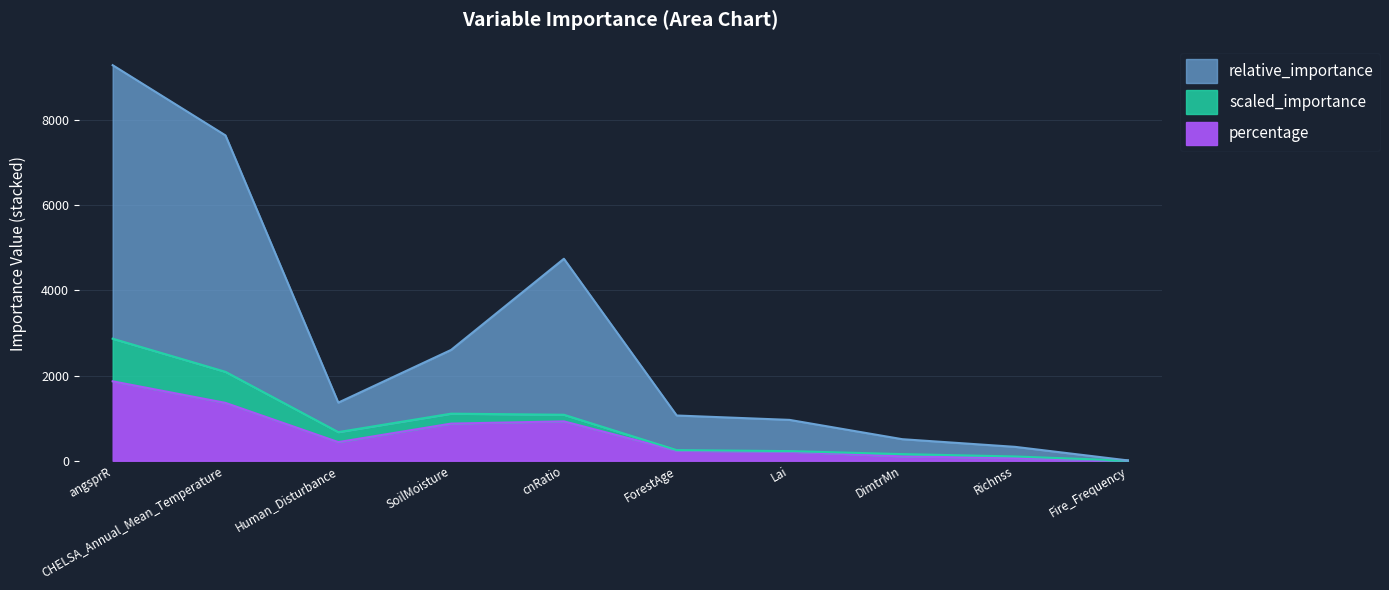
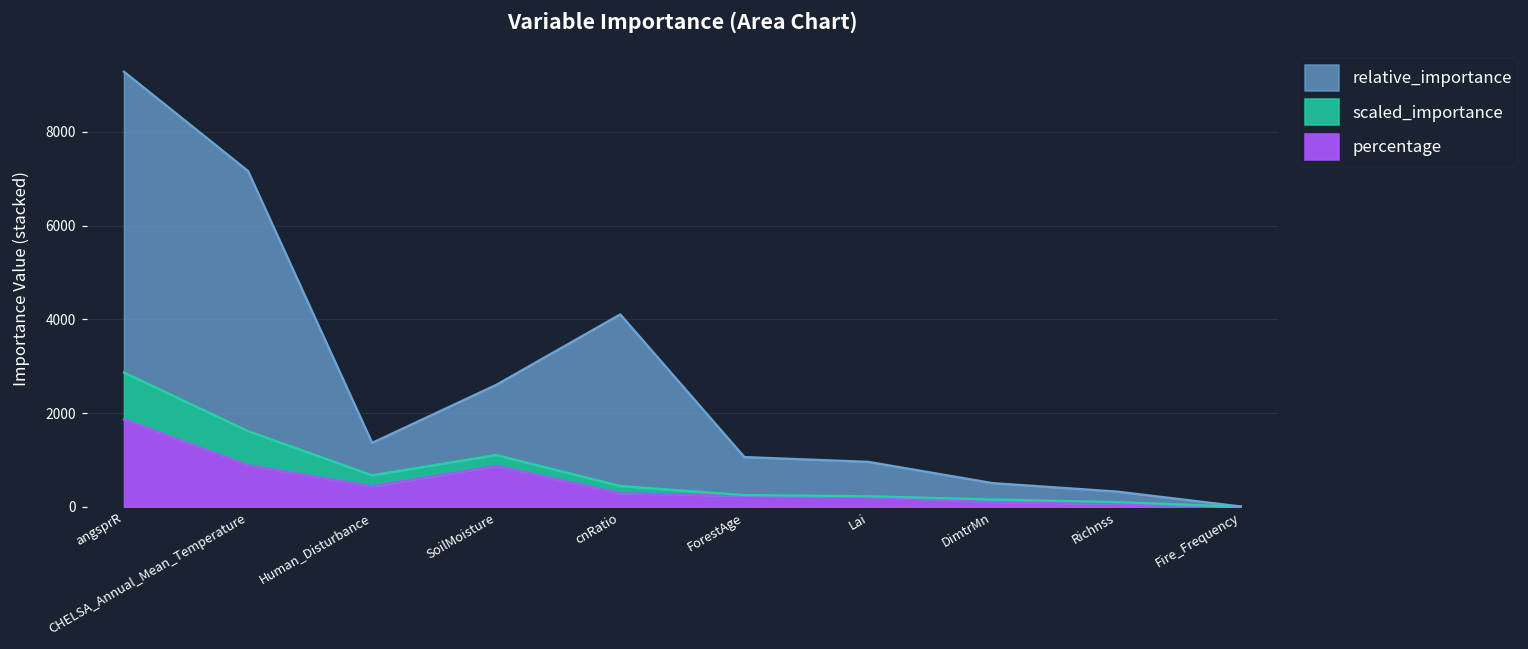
percentage, CHELSA_Annual_Mean_Temperature: 1400 -> 900
percentage, cnRatio: 900 -> 300
